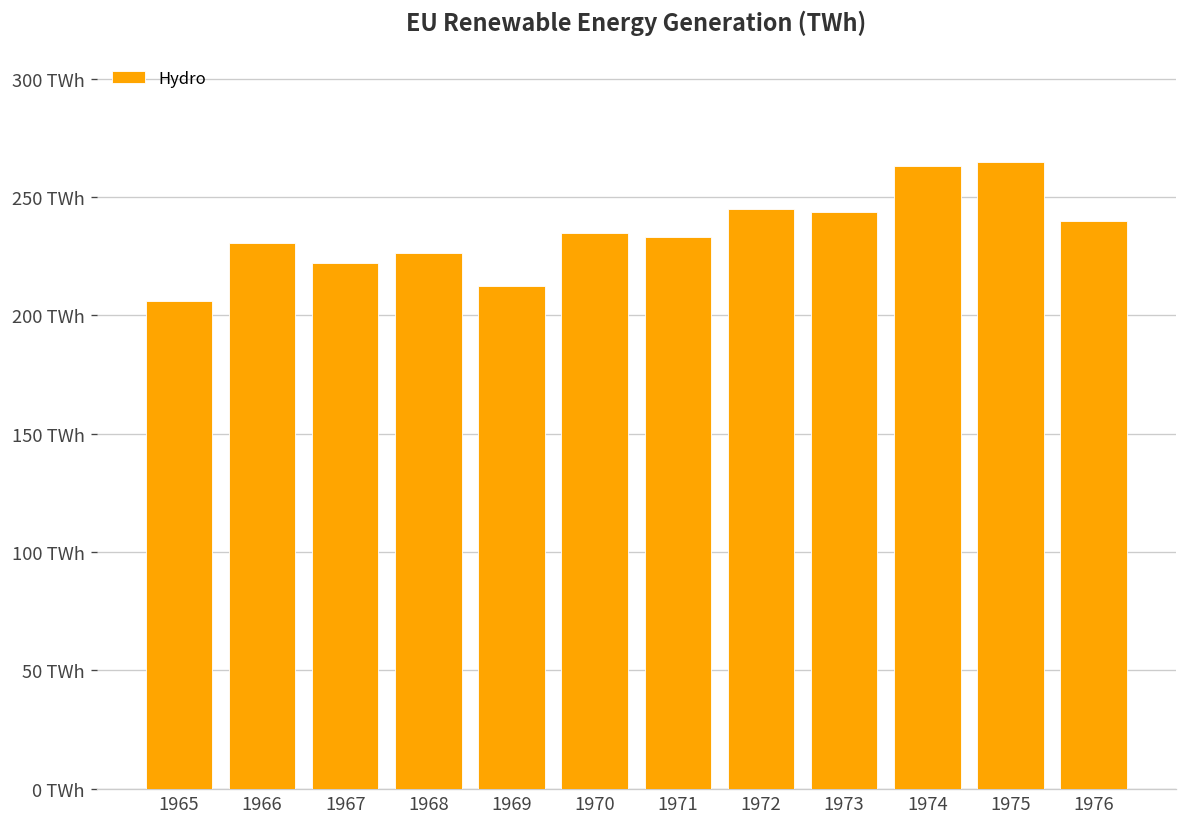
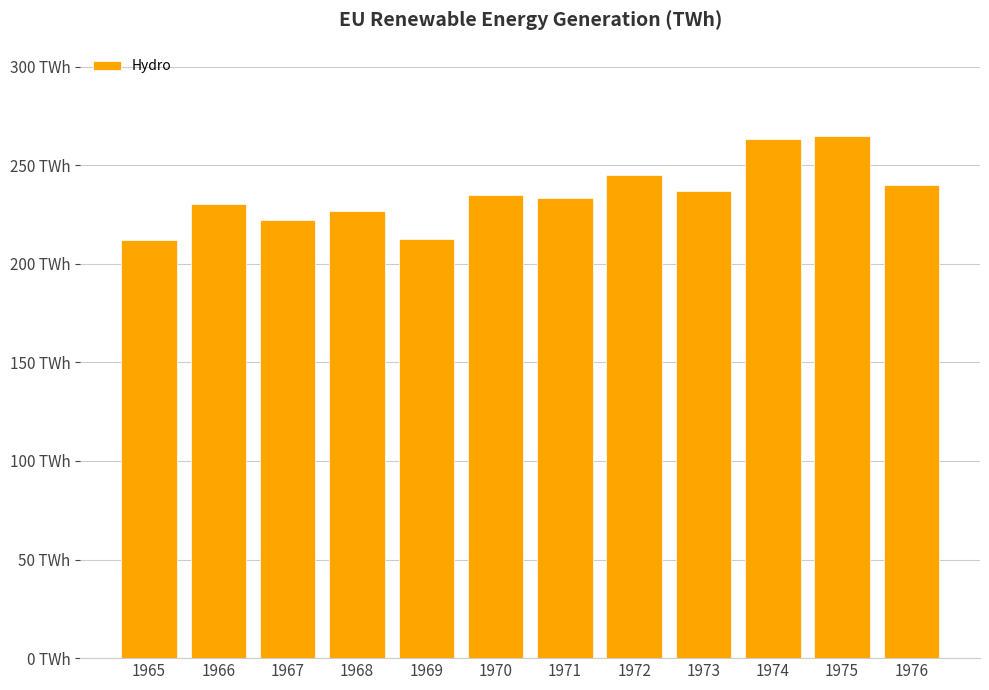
1965: 206 TWh -> 212 TWh
1973: 244 TWh -> 237 TWh
